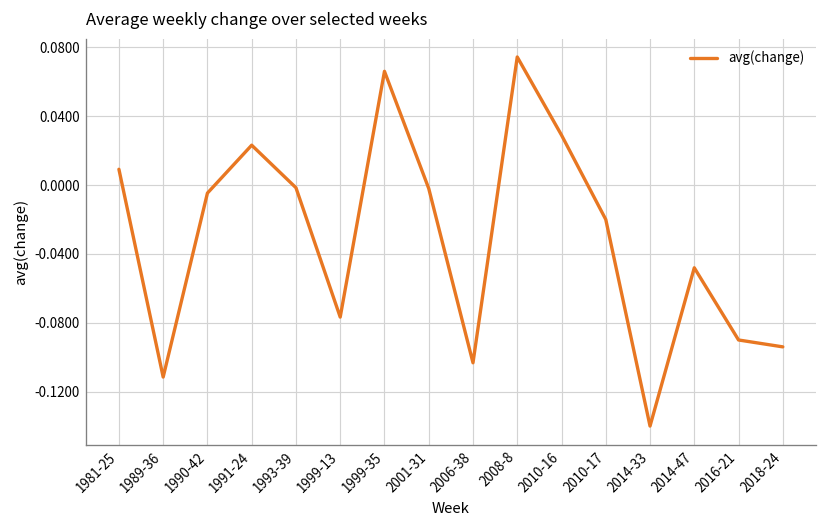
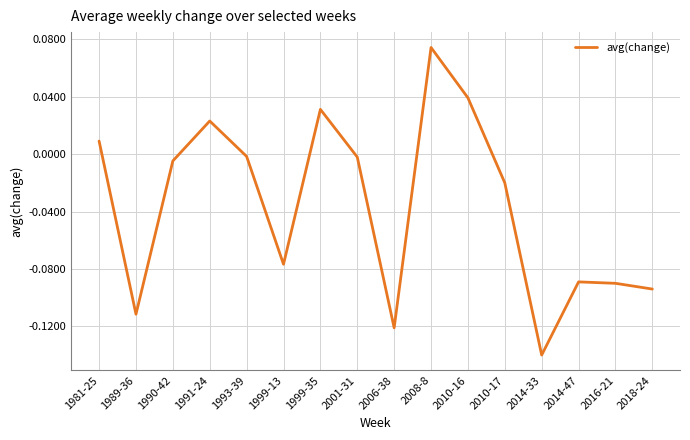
1999-35: 0.066 -> 0.031
2006-38: -0.103 -> -0.121
2010-16: 0.029 -> 0.039
2014-47: -0.048 -> -0.089
